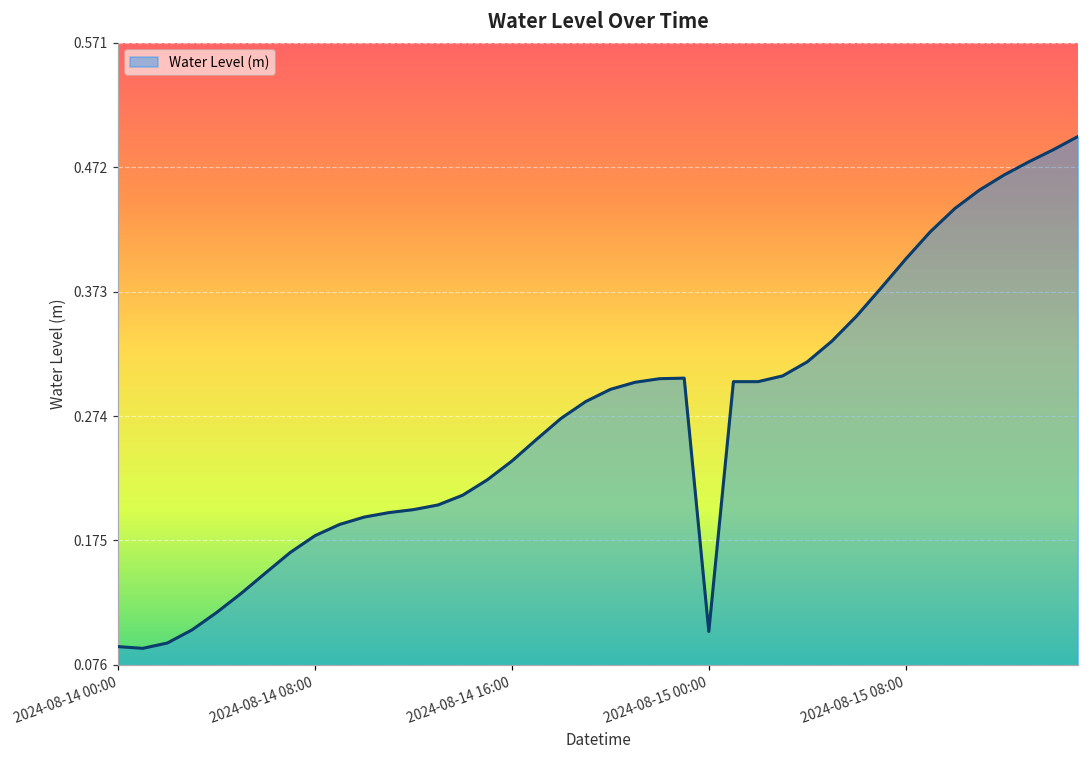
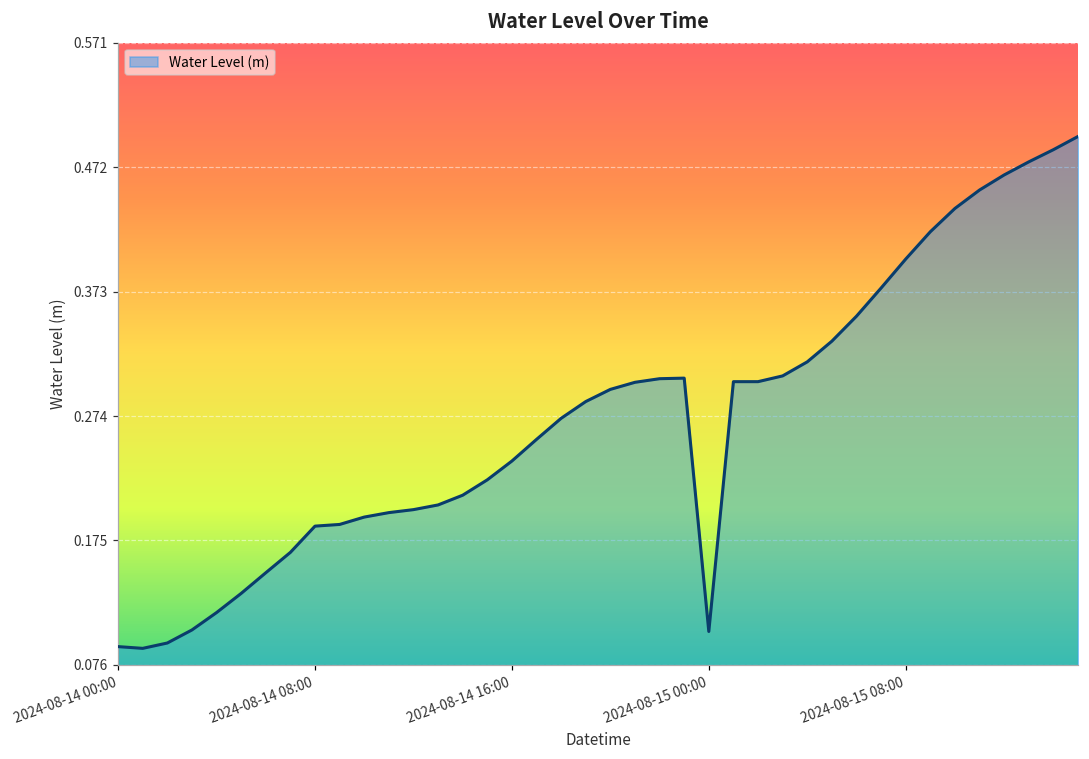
2024-08-14 08:00: 0.179 -> 0.186
